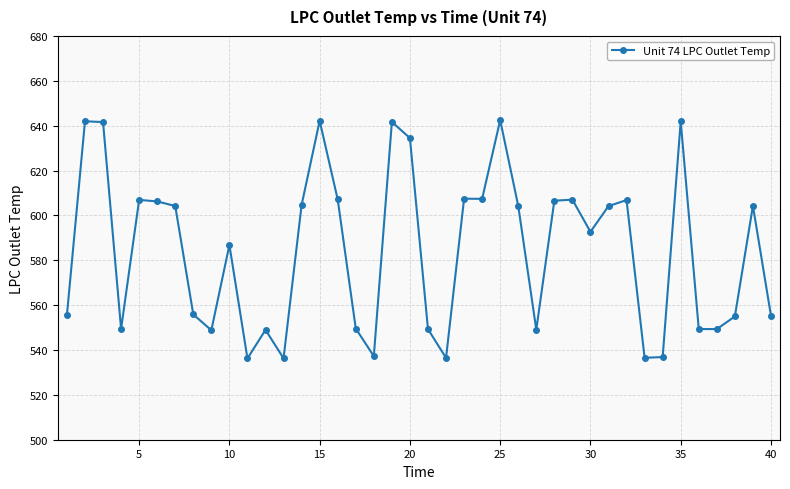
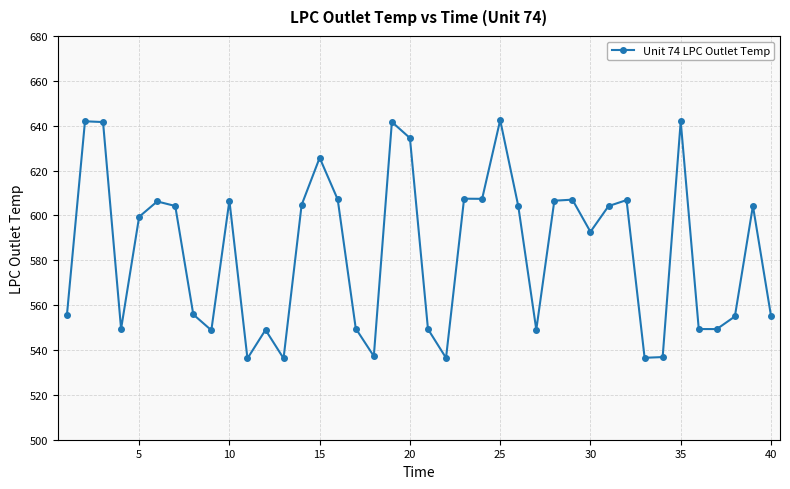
5: 607 -> 599
10: 587 -> 607
15: 642 -> 626
